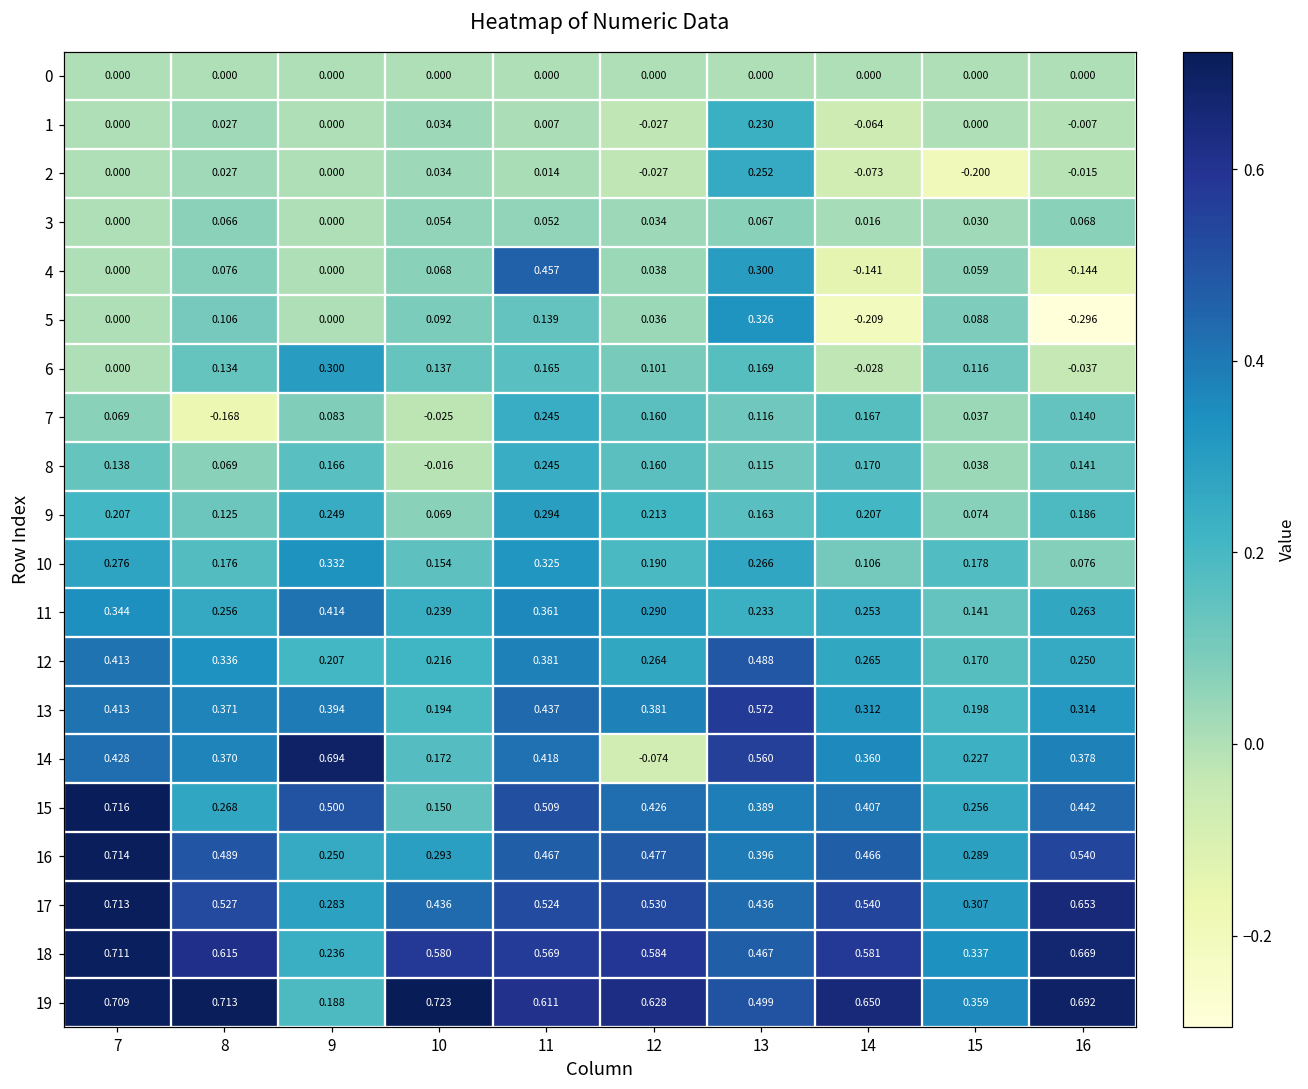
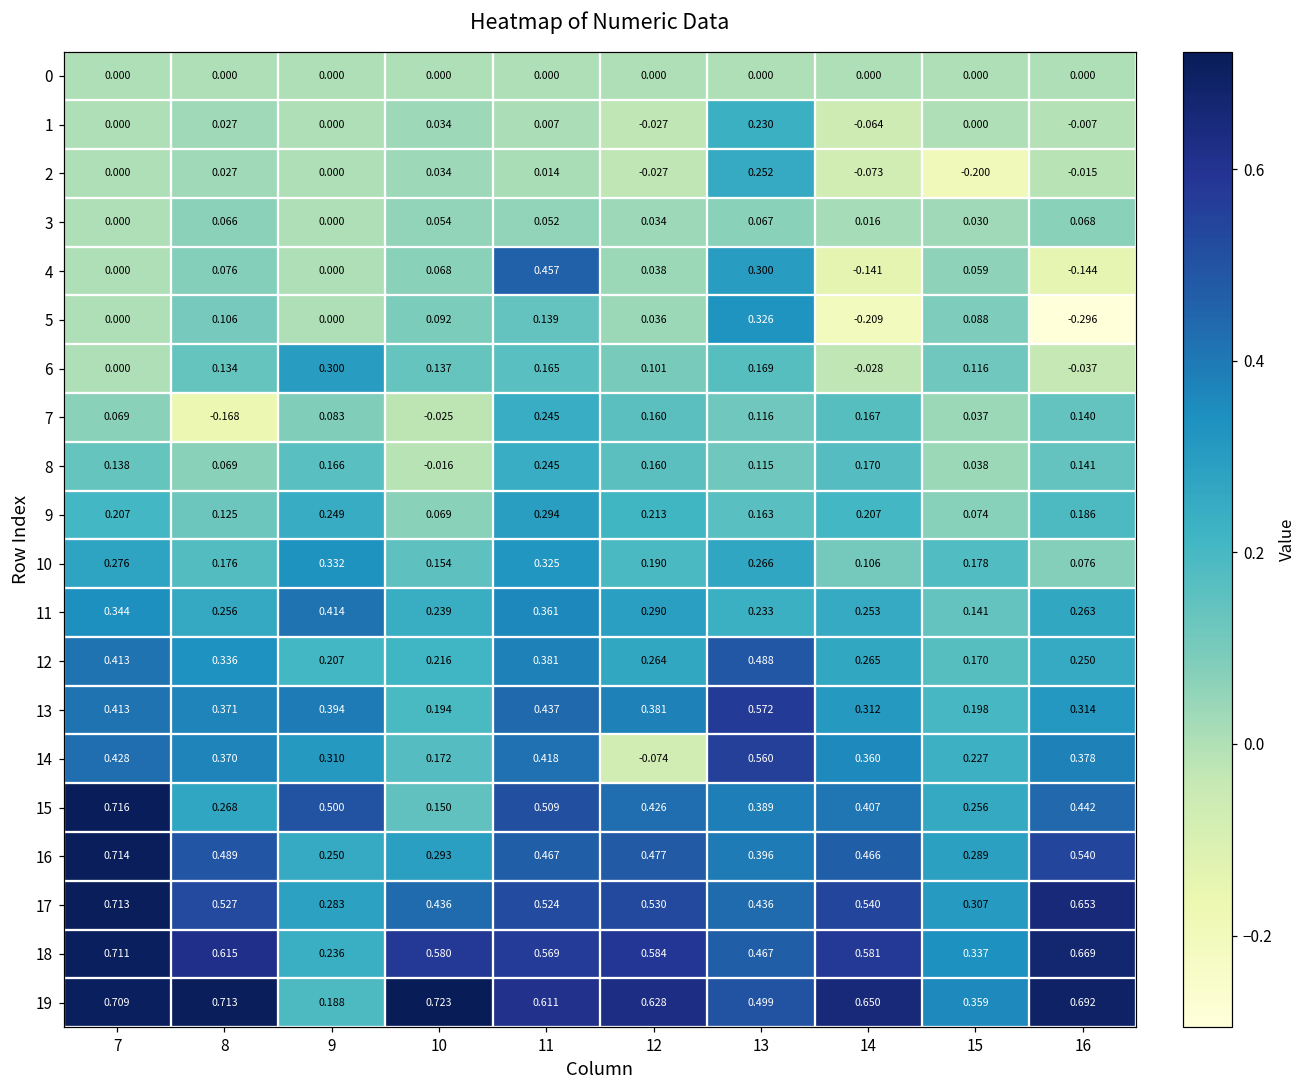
14, 9: 0.694 -> 0.310
